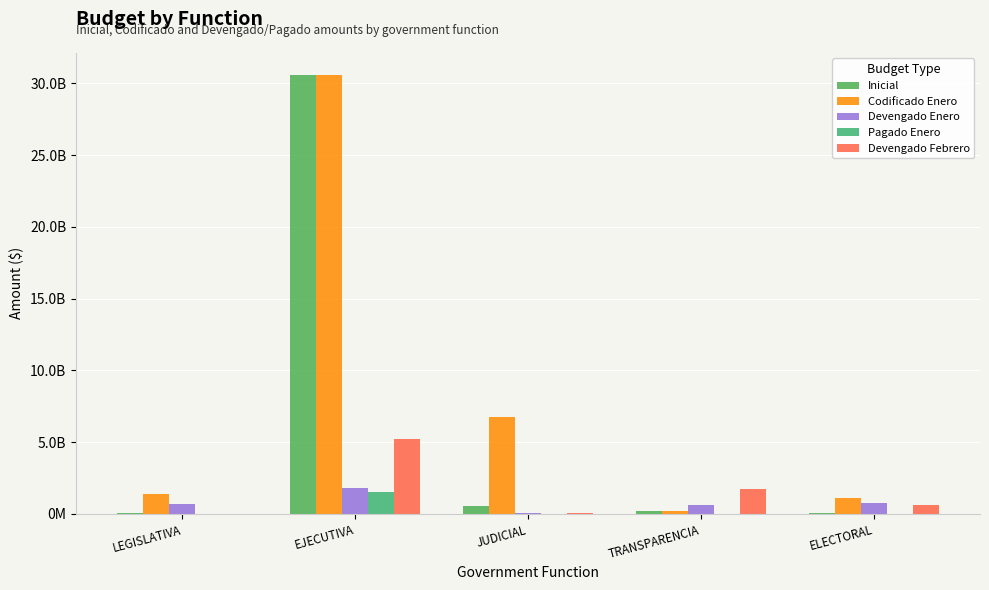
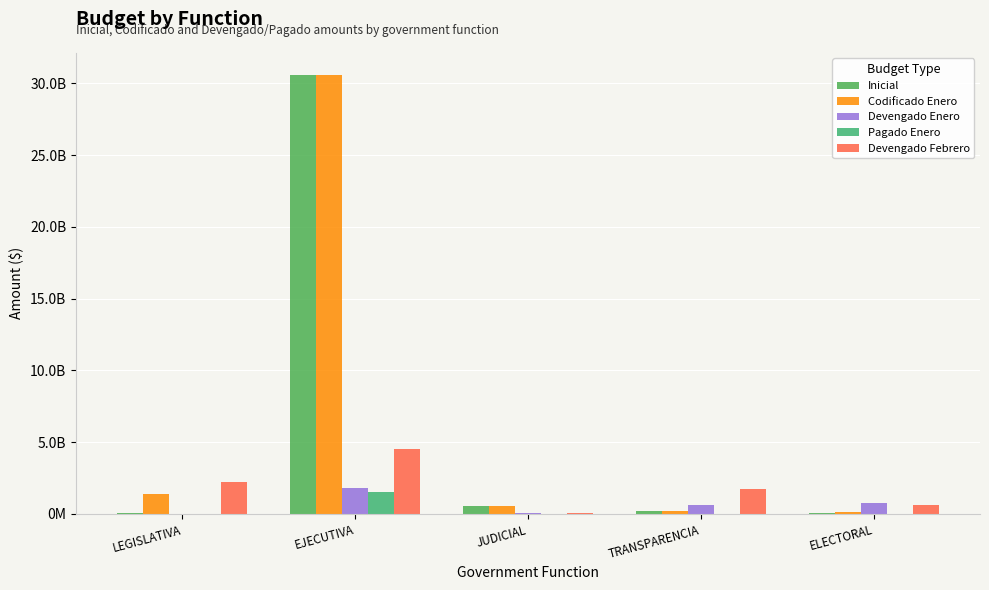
Devengado Enero, LEGISLATIVA: 700000000 -> 0
Devengado Febrero, LEGISLATIVA: 0 -> 2200000000
Devengado Febrero, EJECUTIVA: 5200000000 -> 4500000000
Codificado Enero, JUDICIAL: 6700000000 -> 500000000
Codificado Enero, ELECTORAL: 1100000000 -> 100000000
